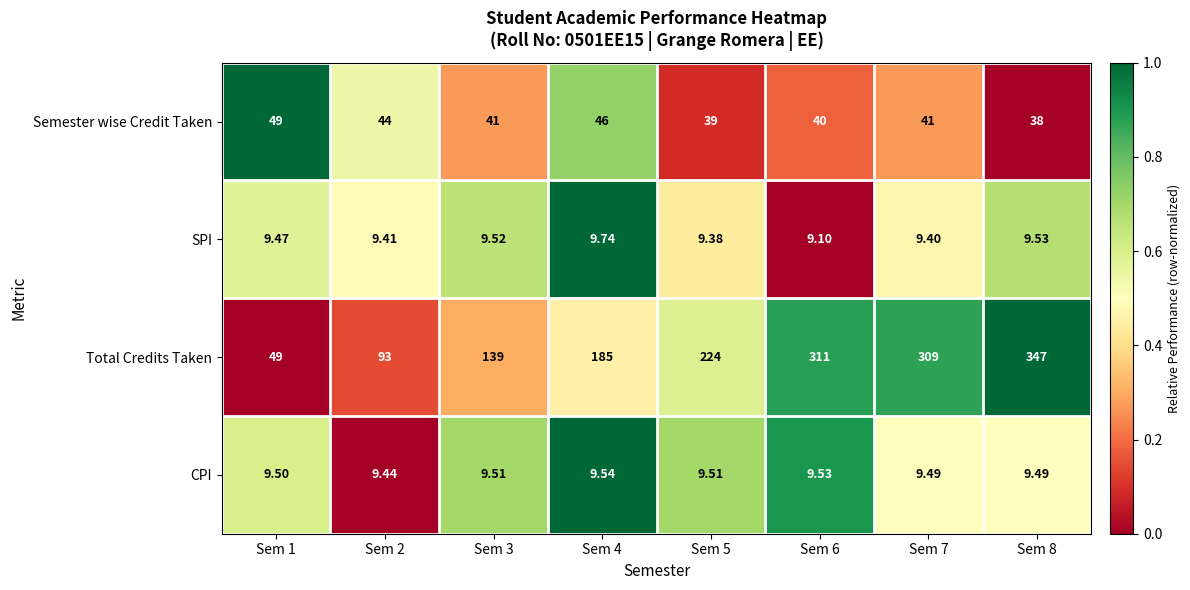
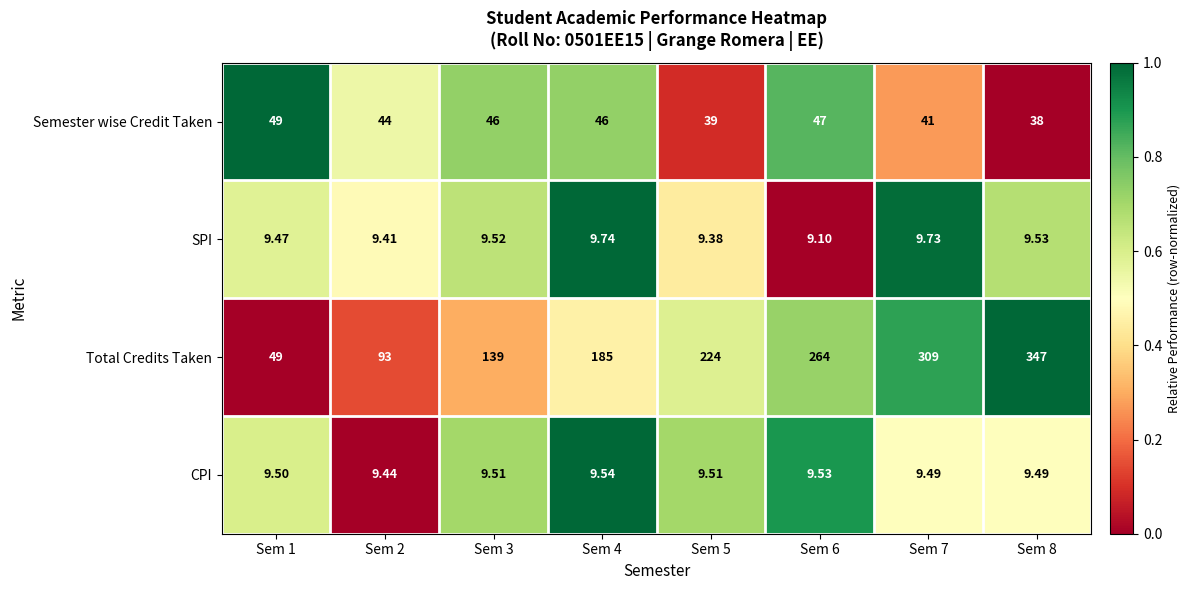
Semester wise Credit Taken, Sem 3: 41 -> 46
Semester wise Credit Taken, Sem 6: 40 -> 47
SPI, Sem 7: 9.40 -> 9.73
Total Credits Taken, Sem 6: 311 -> 264
